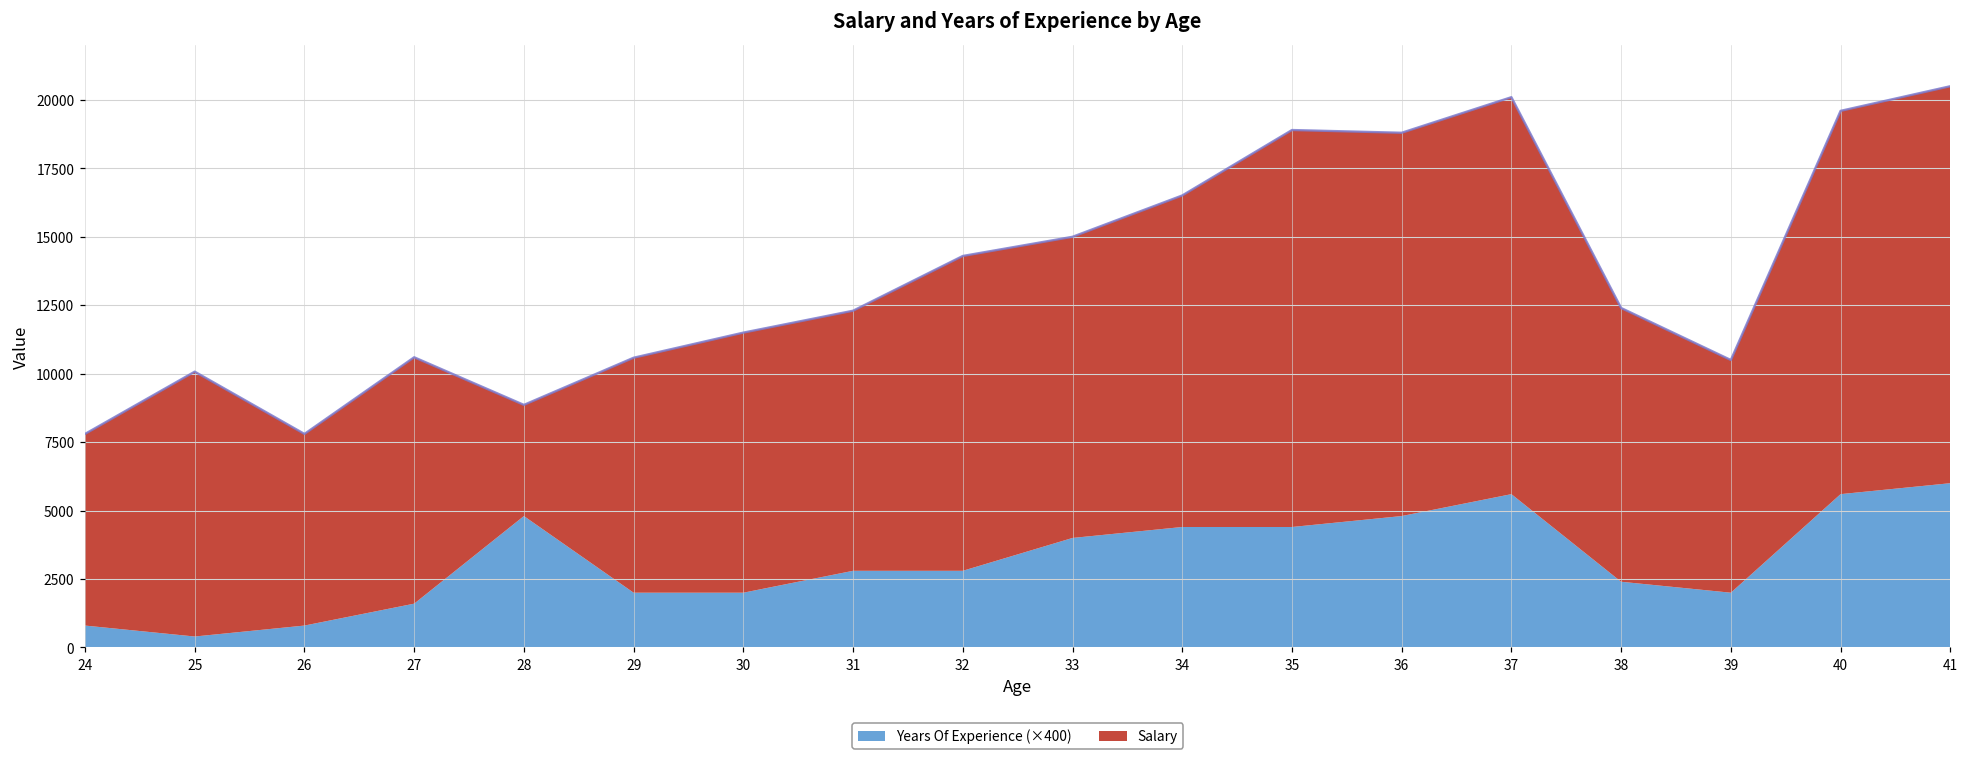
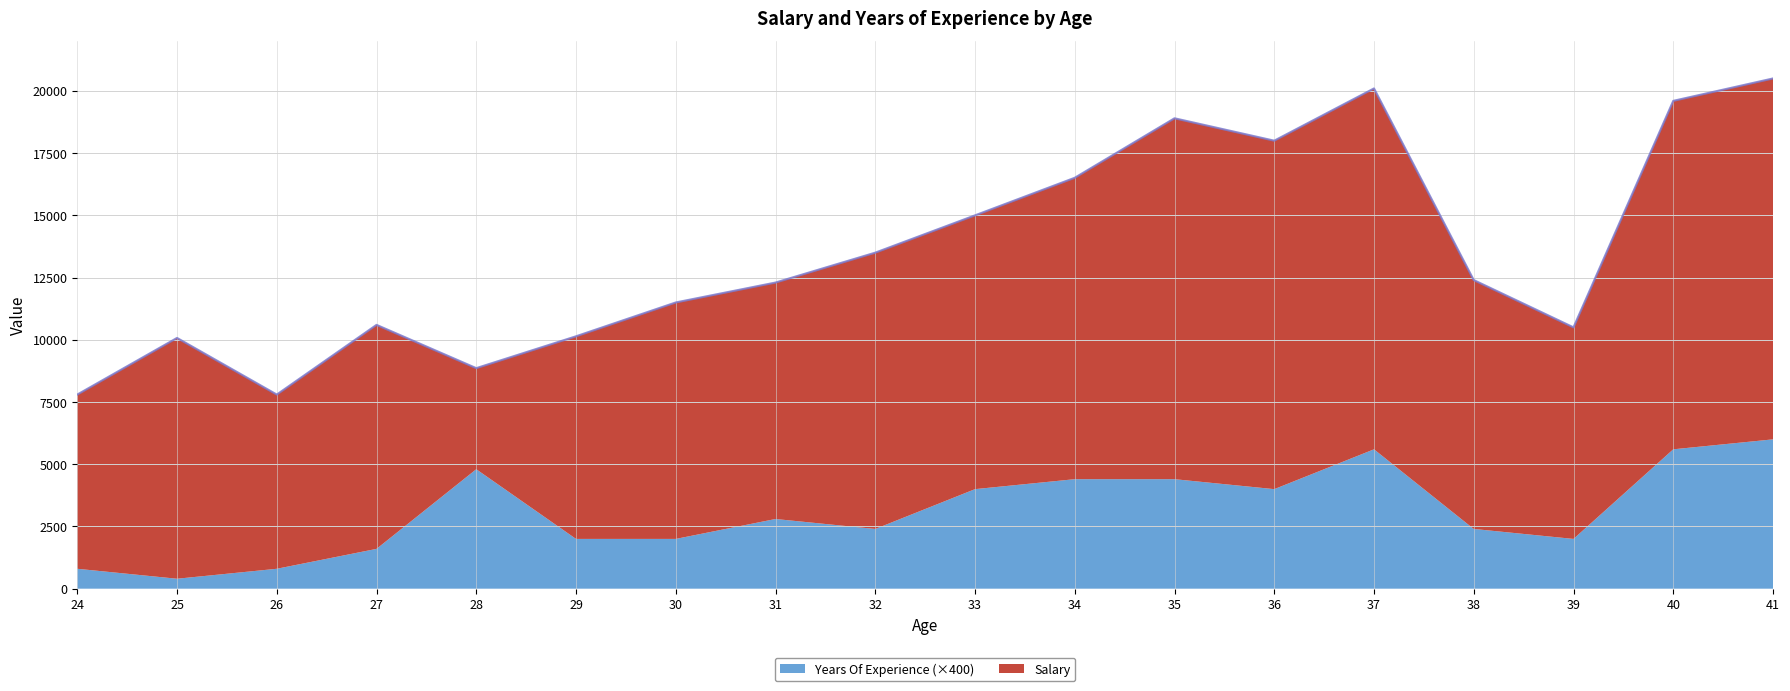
Salary, 29: 8600 -> 8100
Years Of Experience (×400), 32: 2800 -> 2400
Salary, 32: 11500 -> 11100
Years Of Experience (×400), 36: 4800 -> 4000
